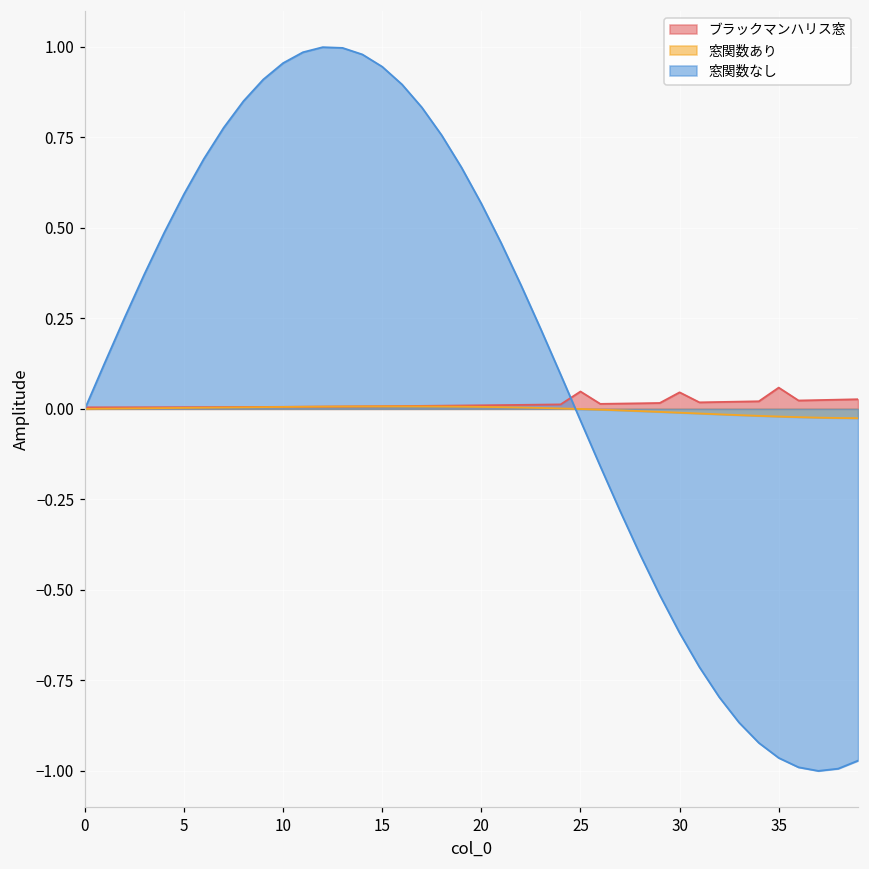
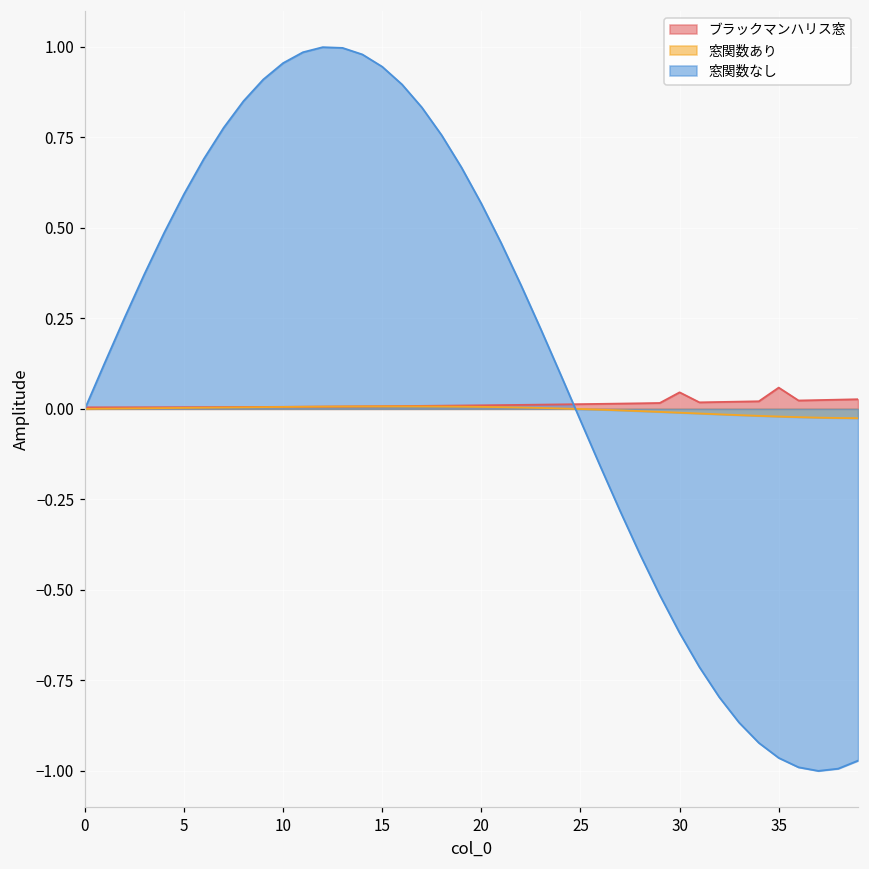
ブラックマンハリス窓, 25: 0.05 -> 0.01
